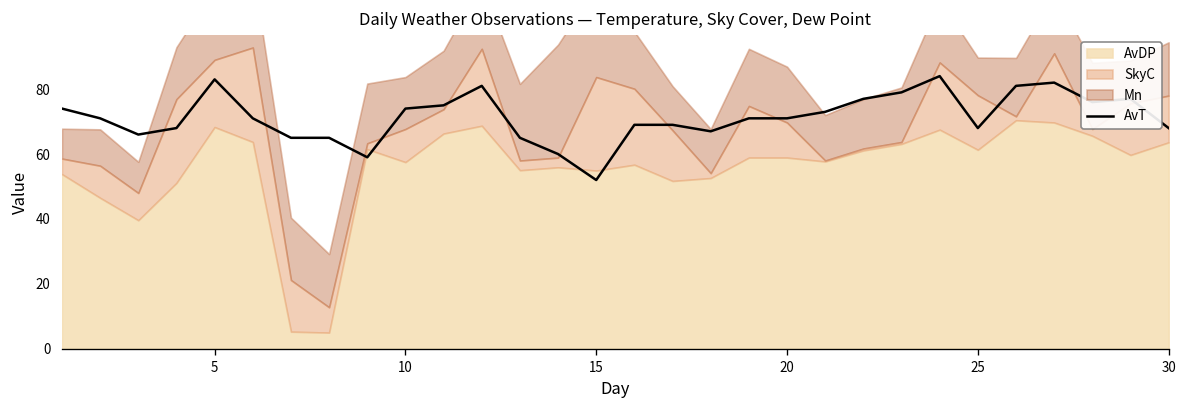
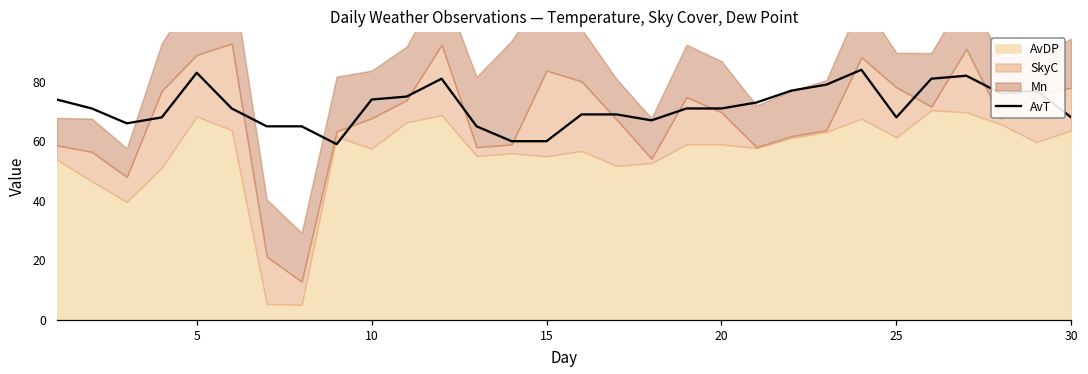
AvT, 15: 52 -> 60
